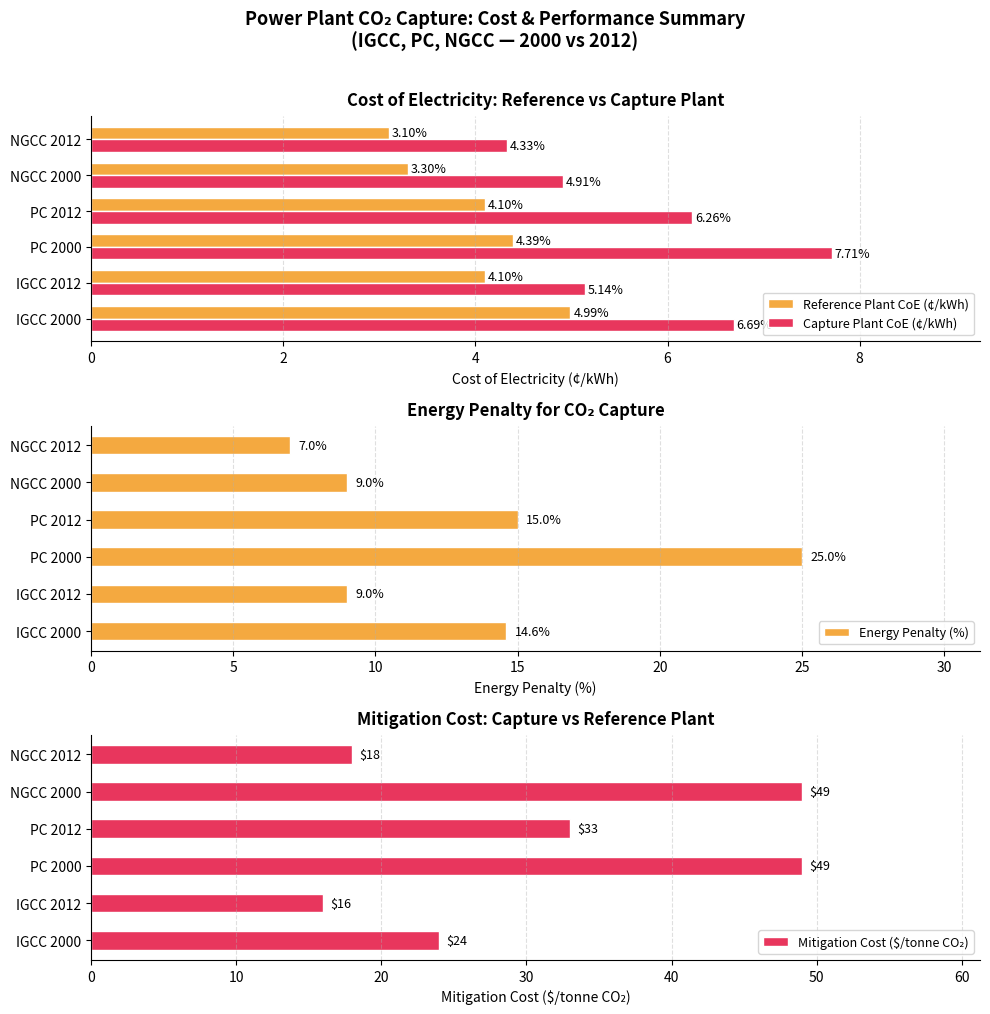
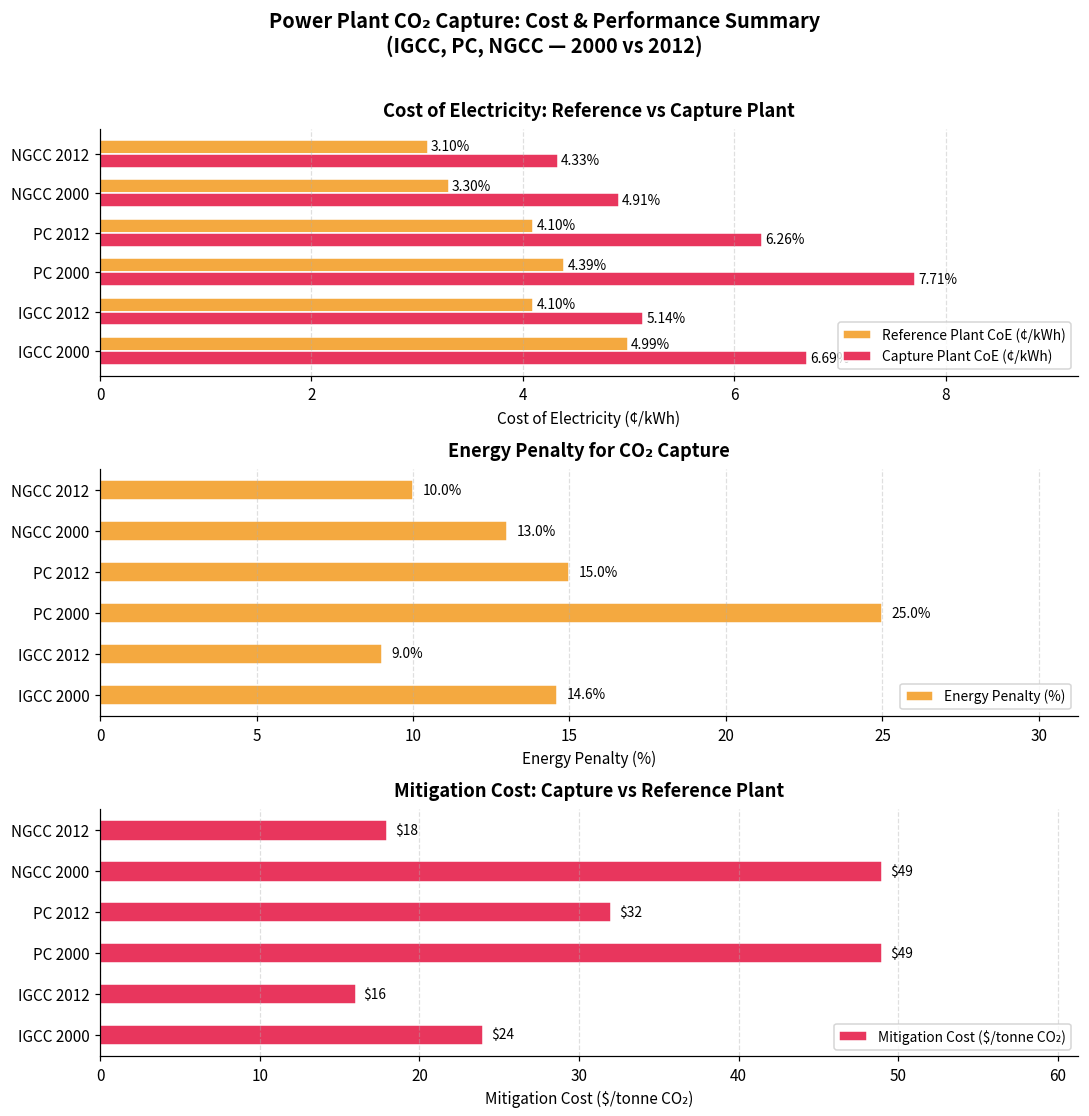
Energy Penalty for CO₂ Capture, NGCC 2012: 7.0% -> 10.0%
Energy Penalty for CO₂ Capture, NGCC 2000: 9.0% -> 13.0%
Mitigation Cost: Capture vs Reference Plant, PC 2012: $33 -> $32
